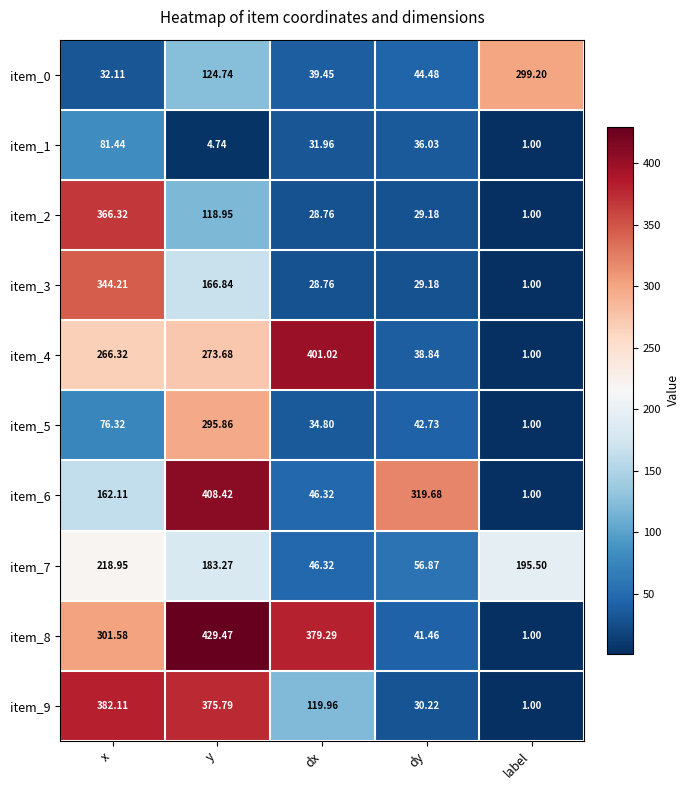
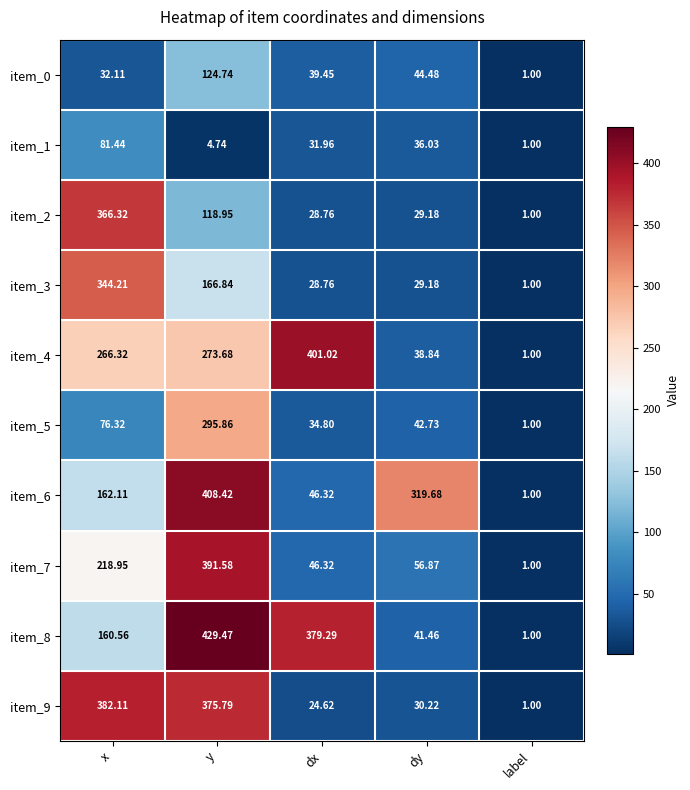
item_0, label: 299.20 -> 1.00
item_7, y: 183.27 -> 391.58
item_7, label: 195.50 -> 1.00
item_8, x: 301.58 -> 160.56
item_9, dx: 119.96 -> 24.62
